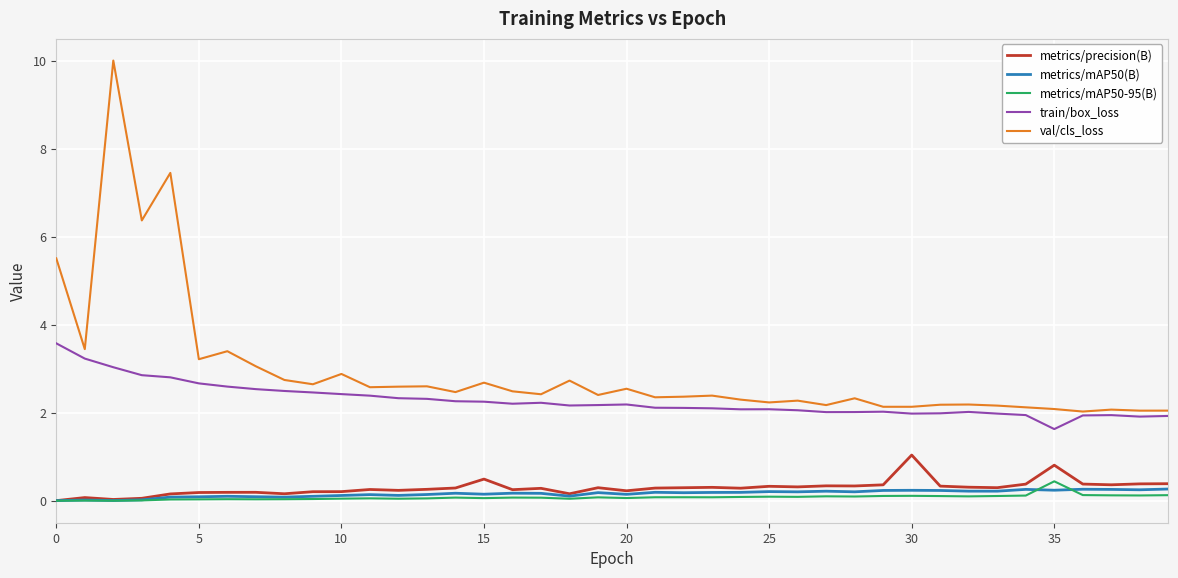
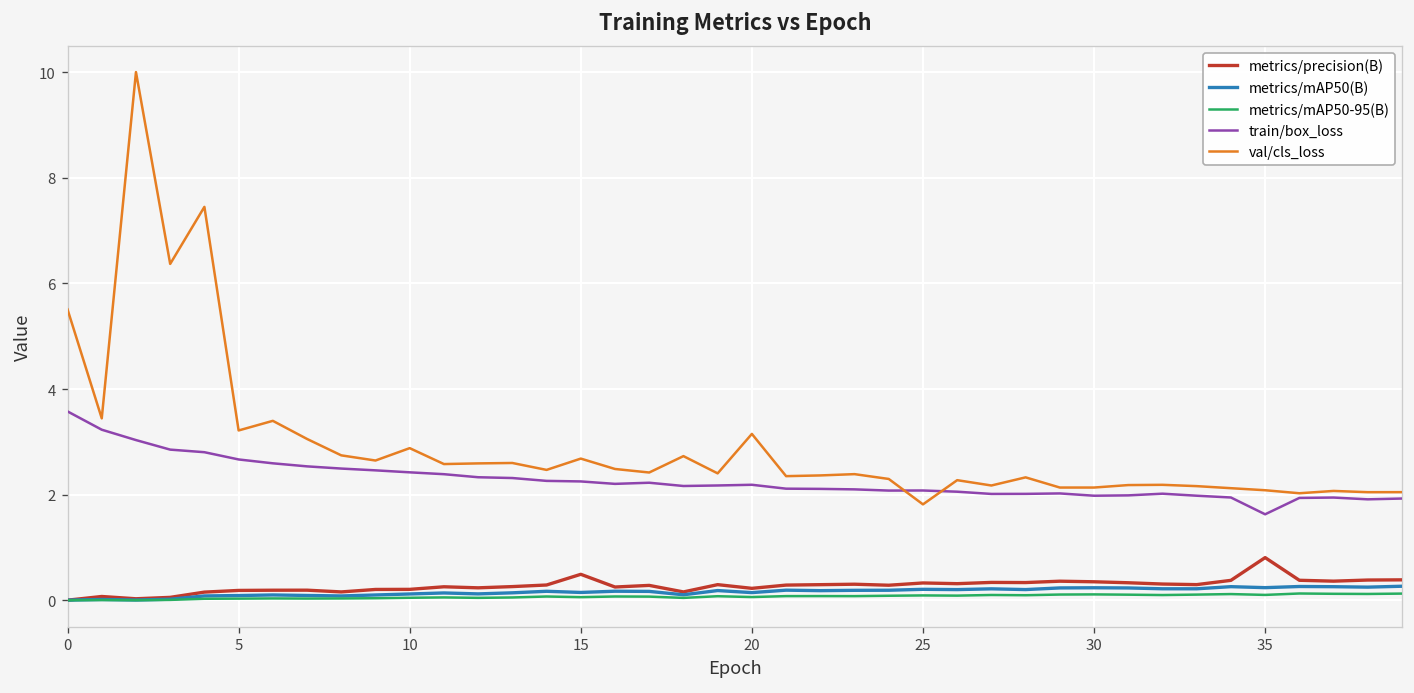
val/cls_loss, 20: 2.5 -> 3.2
val/cls_loss, 25: 2.2 -> 1.8
metrics/precision(B), 30: 1.0 -> 0.4
metrics/mAP50-95(B), 35: 0.4 -> 0.1
